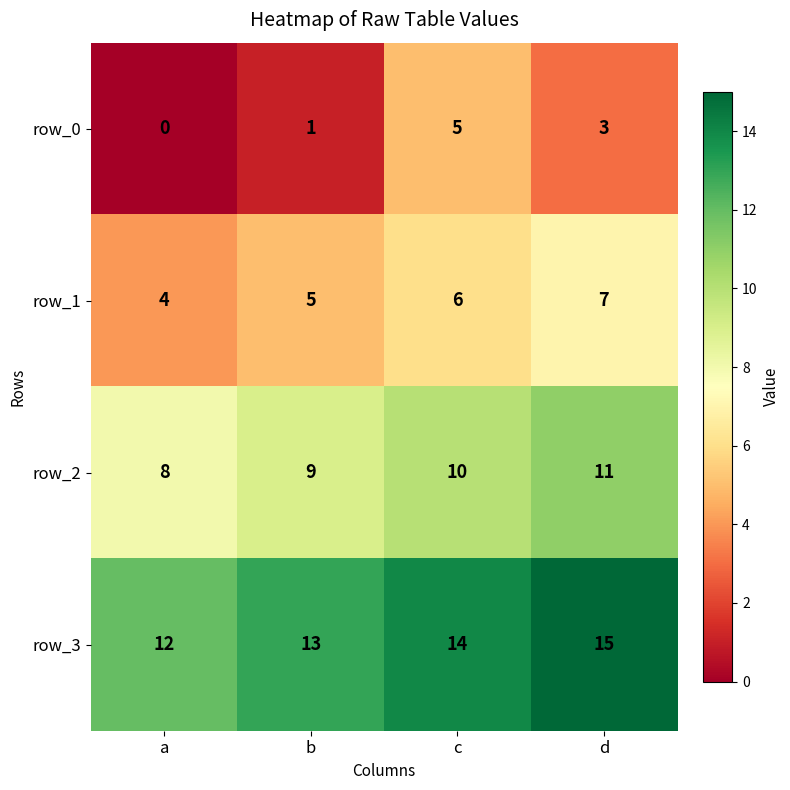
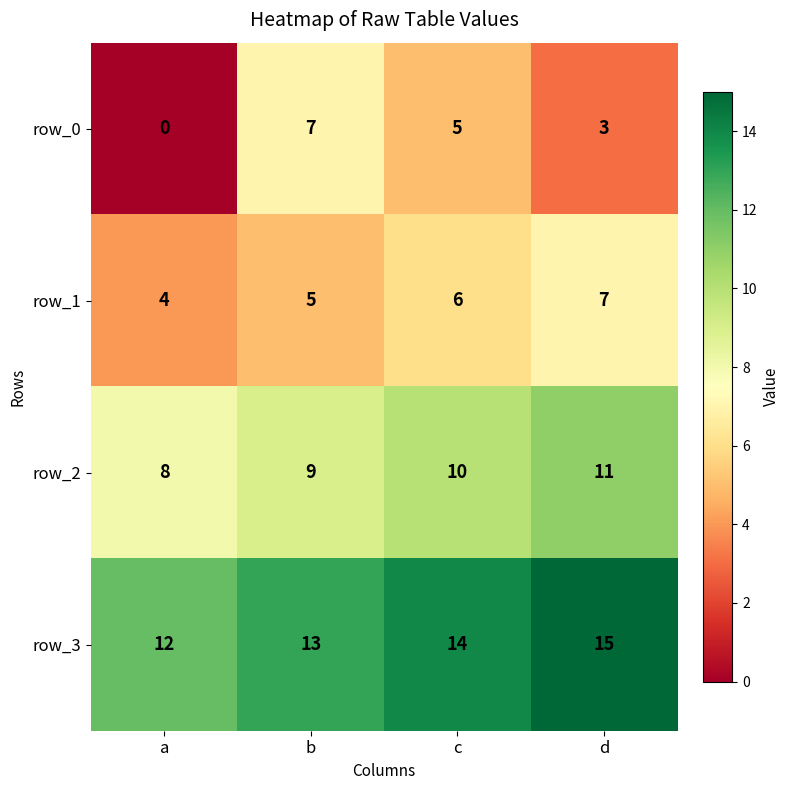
row_0, b: 1 -> 7
